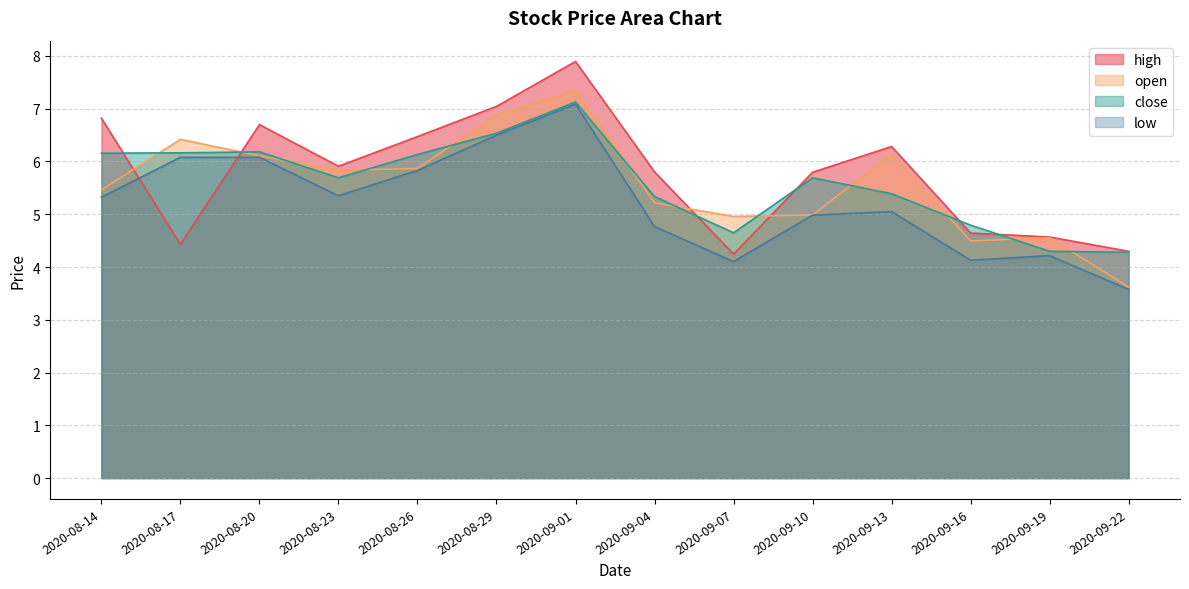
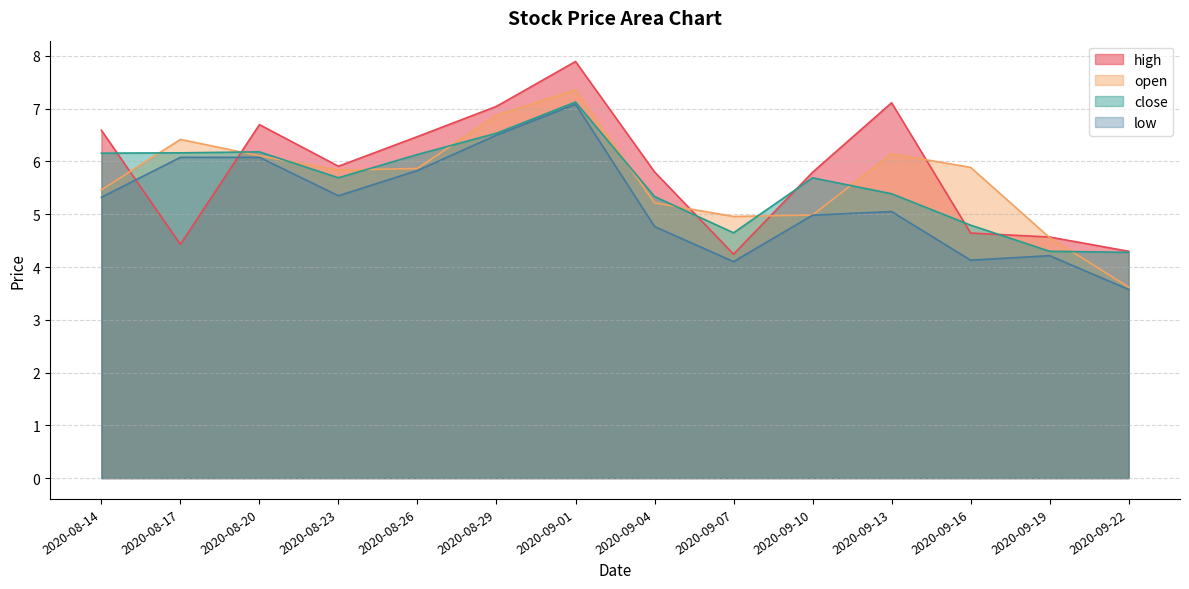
high, 2020-08-14: 6.8 -> 6.6
high, 2020-09-13: 6.3 -> 7.1
open, 2020-09-16: 4.5 -> 5.9
